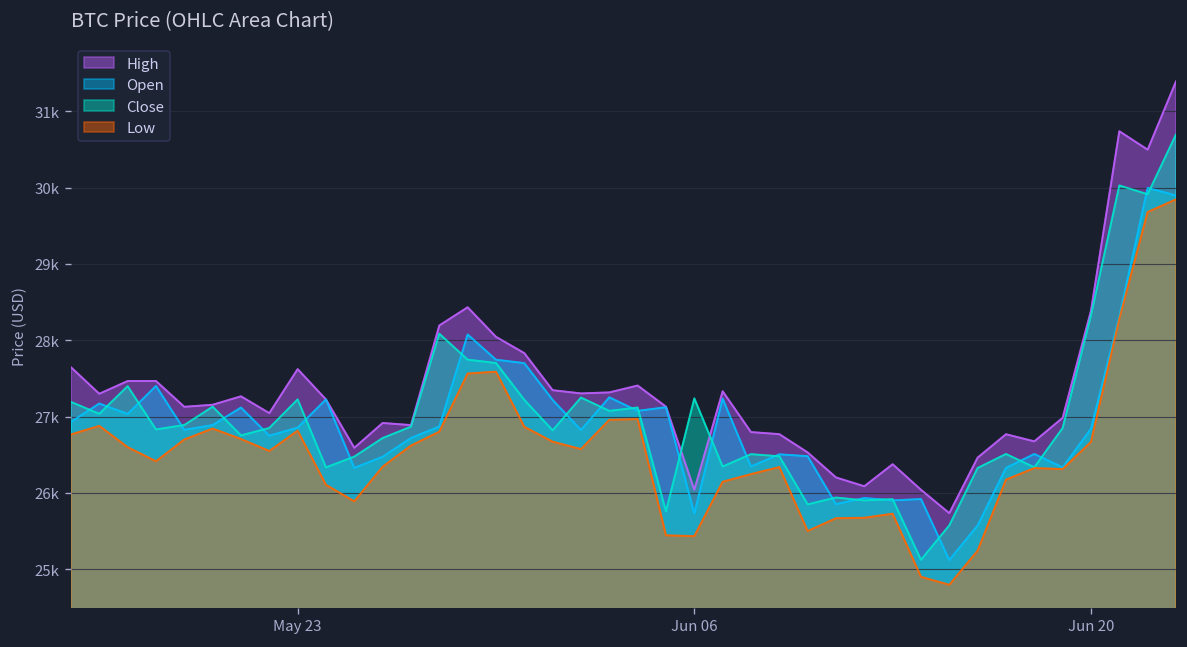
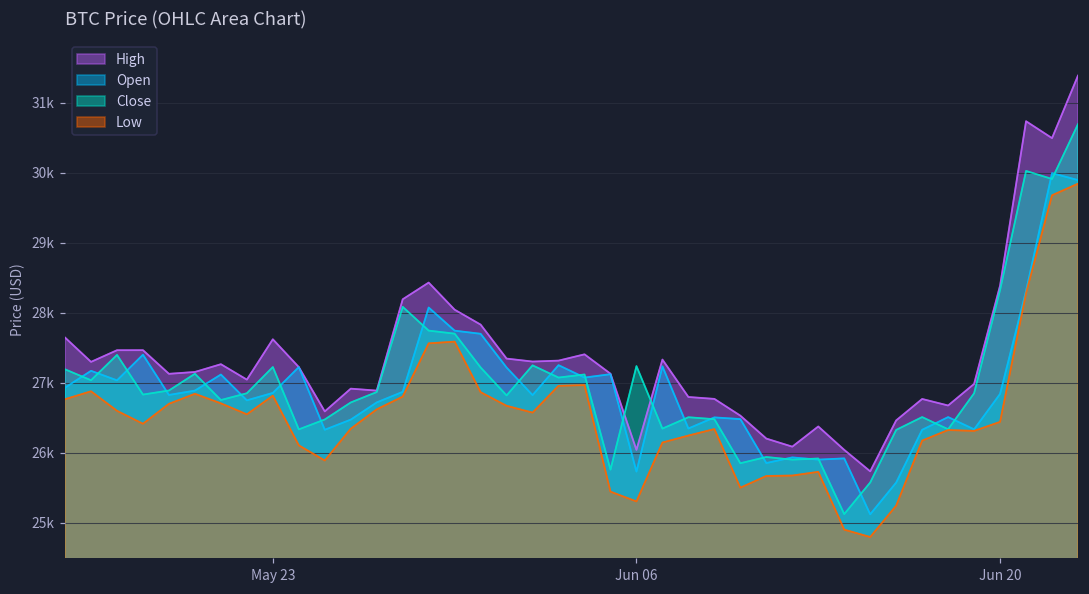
Low, Jun 06: 25400 -> 25300
Low, Jun 20: 26700 -> 26400
